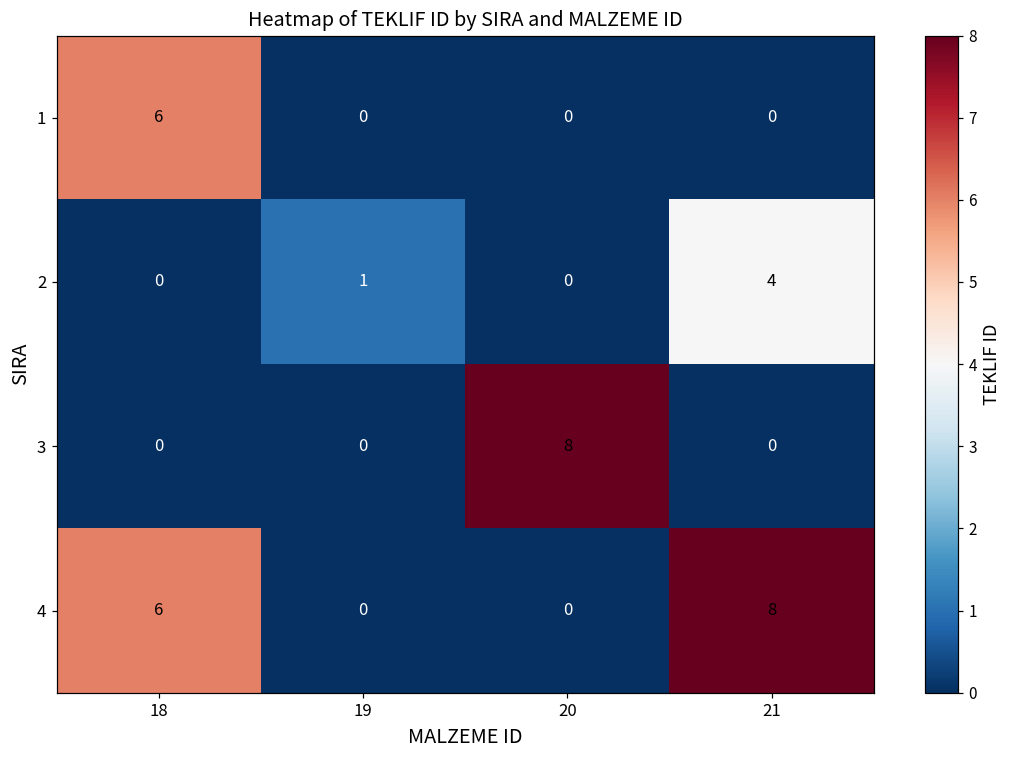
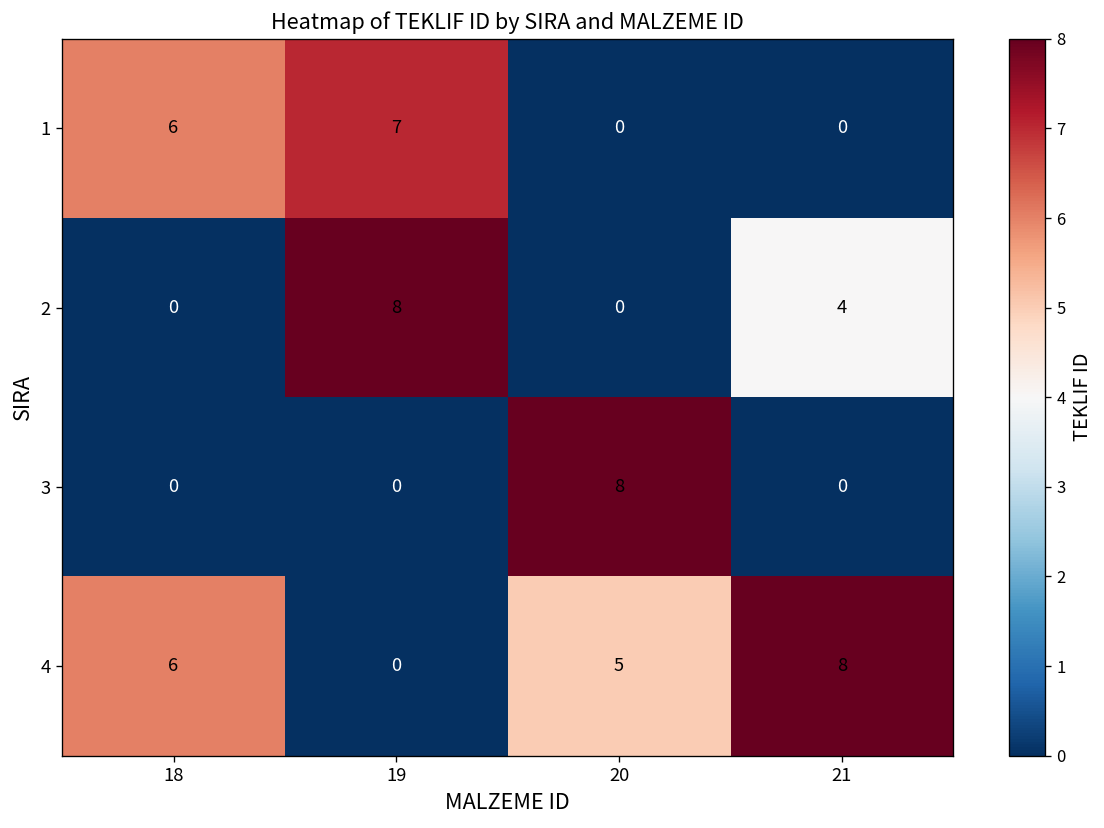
1, 19: 0 -> 7
2, 19: 1 -> 8
4, 20: 0 -> 5
